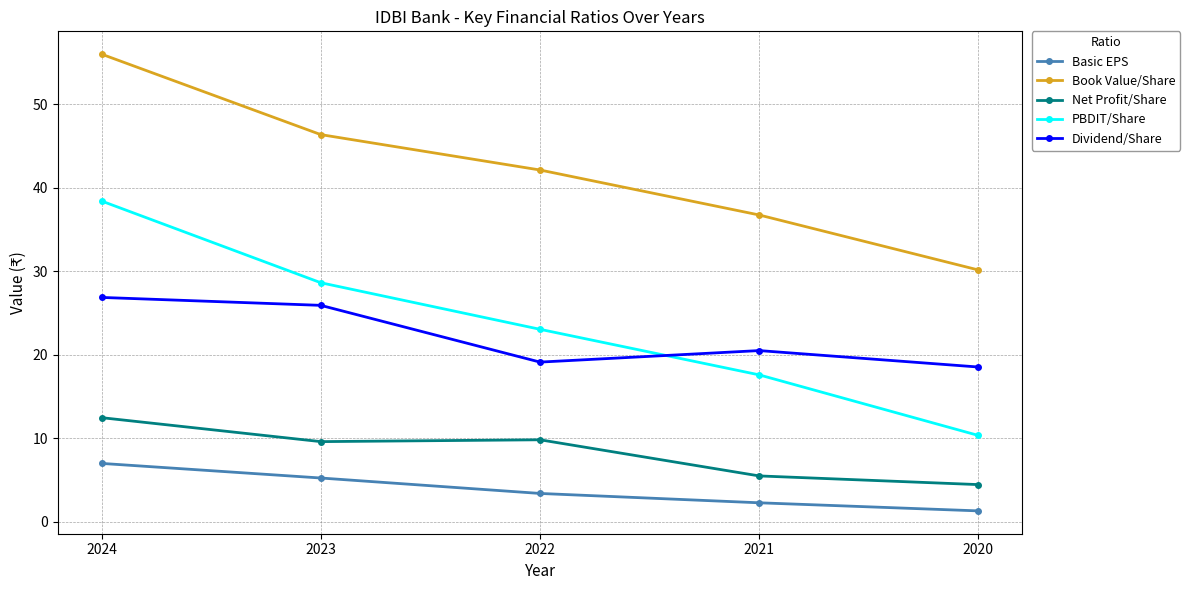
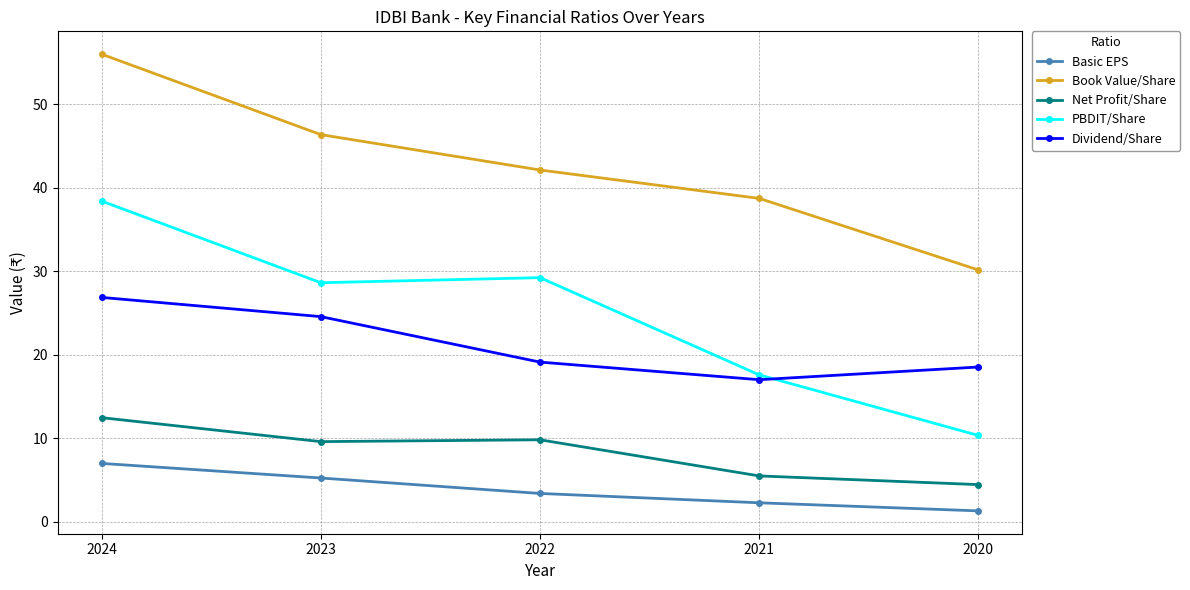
Dividend/Share, 2023: 26 -> 25
PBDIT/Share, 2022: 23 -> 29
Book Value/Share, 2021: 37 -> 39
Dividend/Share, 2021: 21 -> 17
